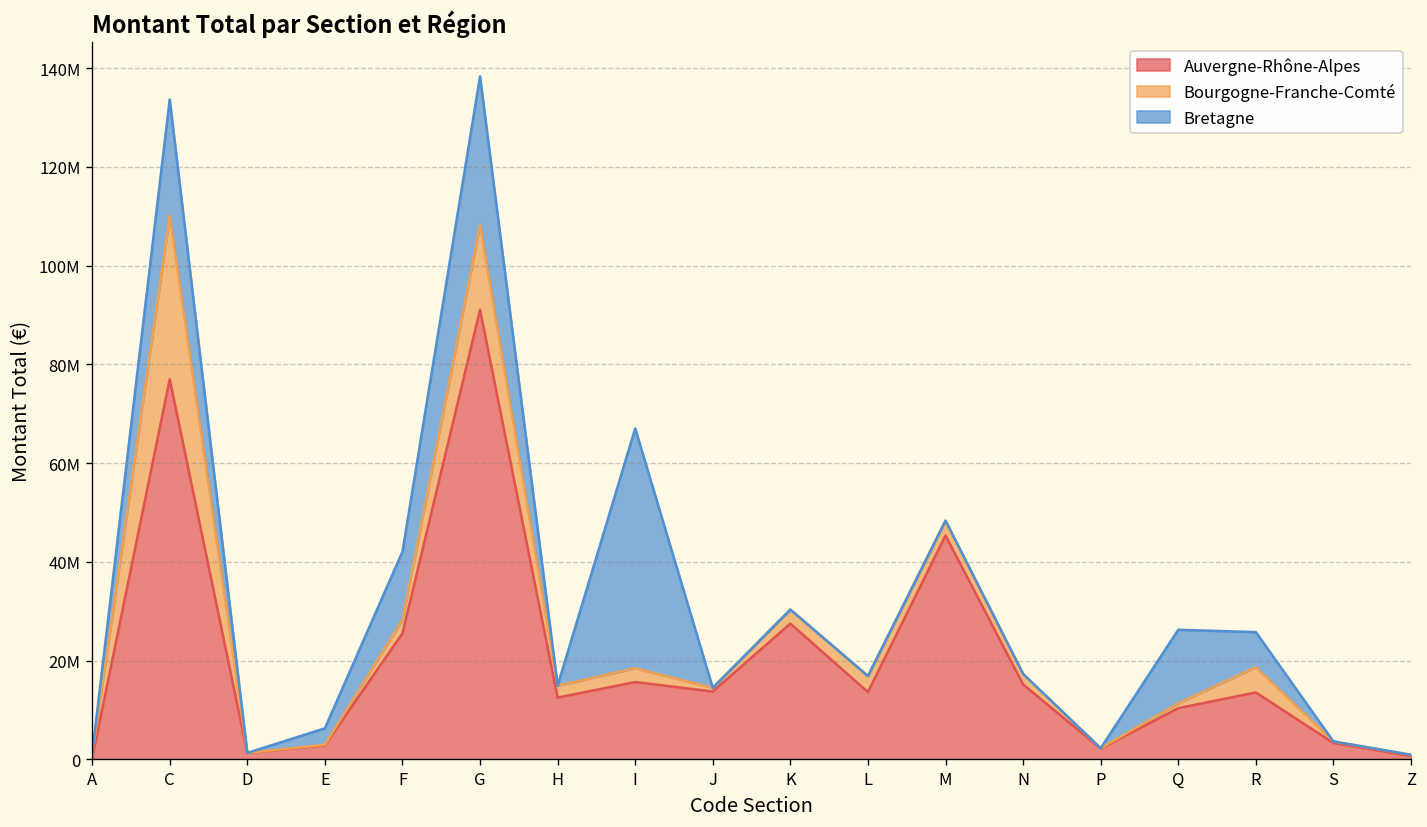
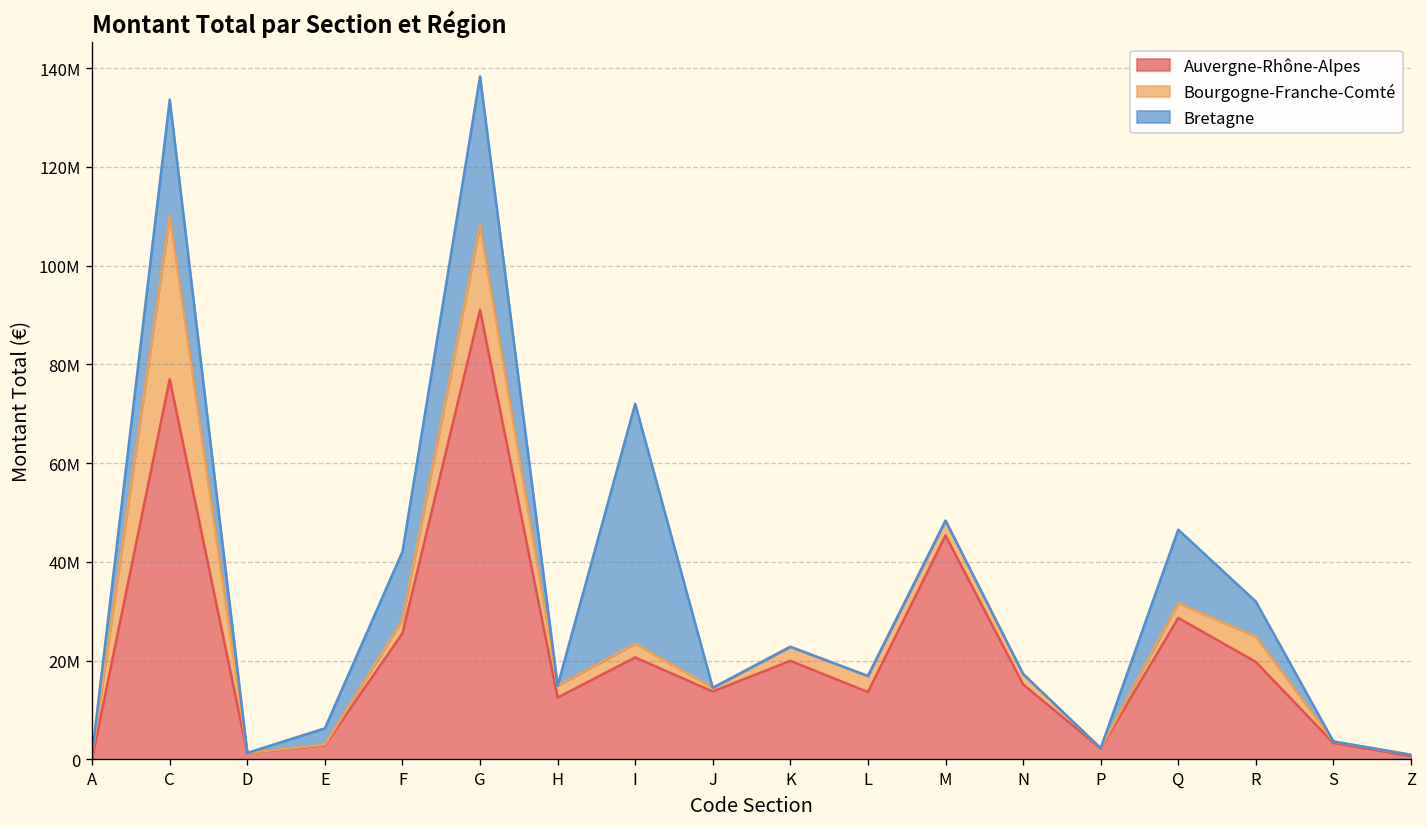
Auvergne-Rhône-Alpes, I: 16000000 -> 21000000
Auvergne-Rhône-Alpes, K: 28000000 -> 20000000
Auvergne-Rhône-Alpes, Q: 10000000 -> 29000000
Bourgogne-Franche-Comté, Q: 1000000 -> 3000000
Auvergne-Rhône-Alpes, R: 14000000 -> 20000000
